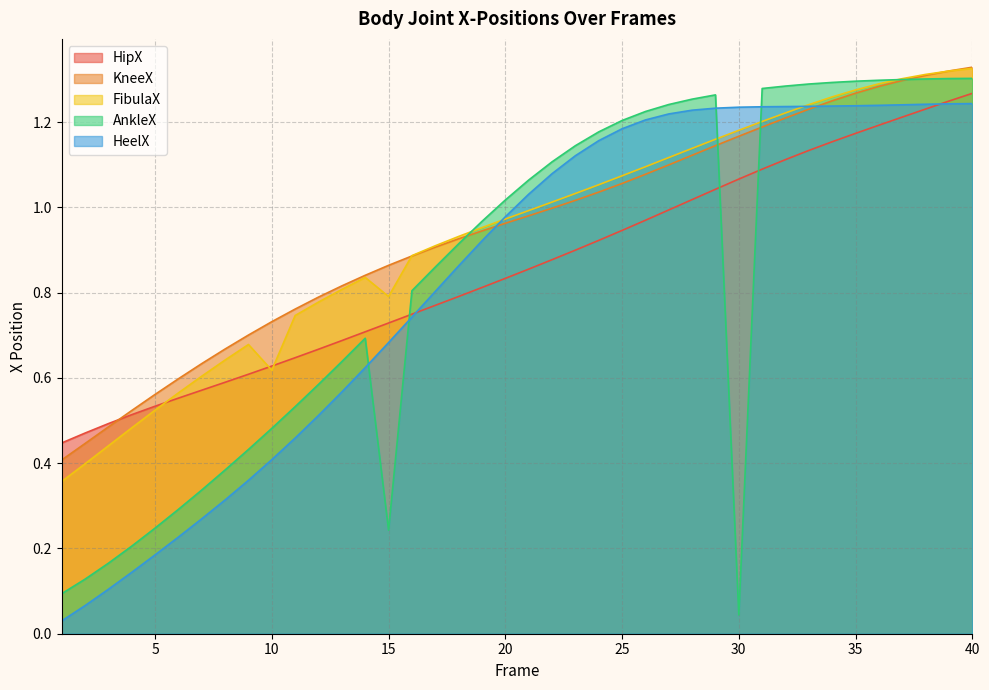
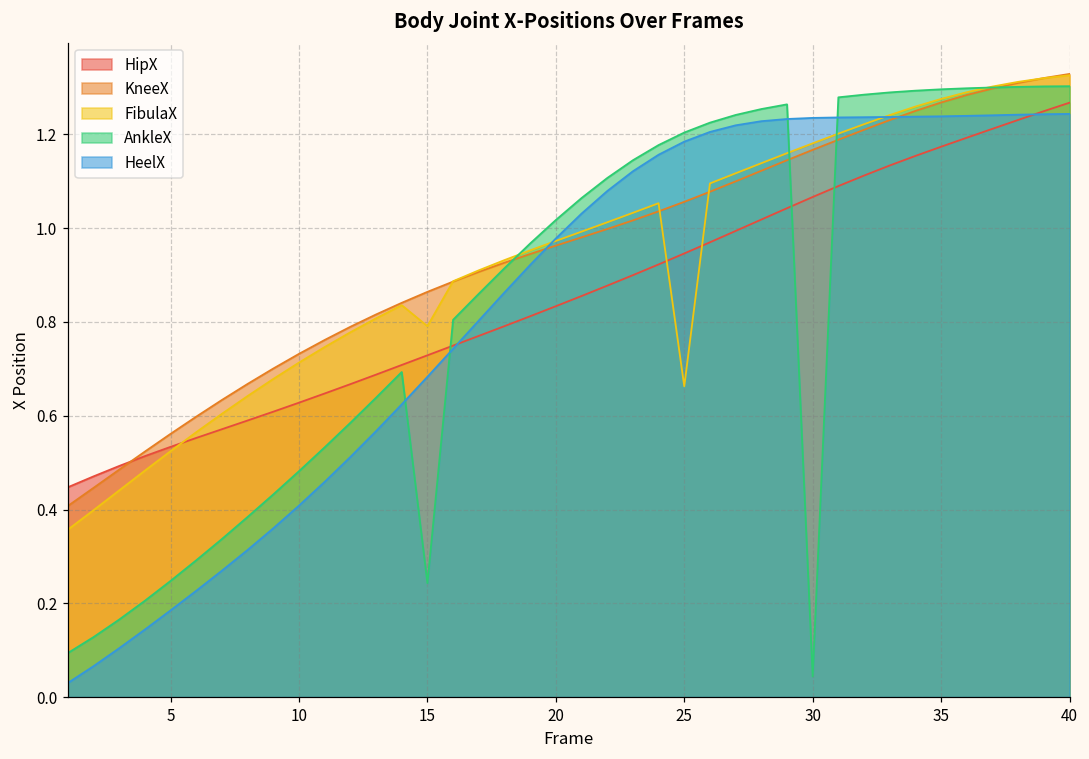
FibulaX, 10: 0.62 -> 0.71
FibulaX, 25: 1.07 -> 0.66
